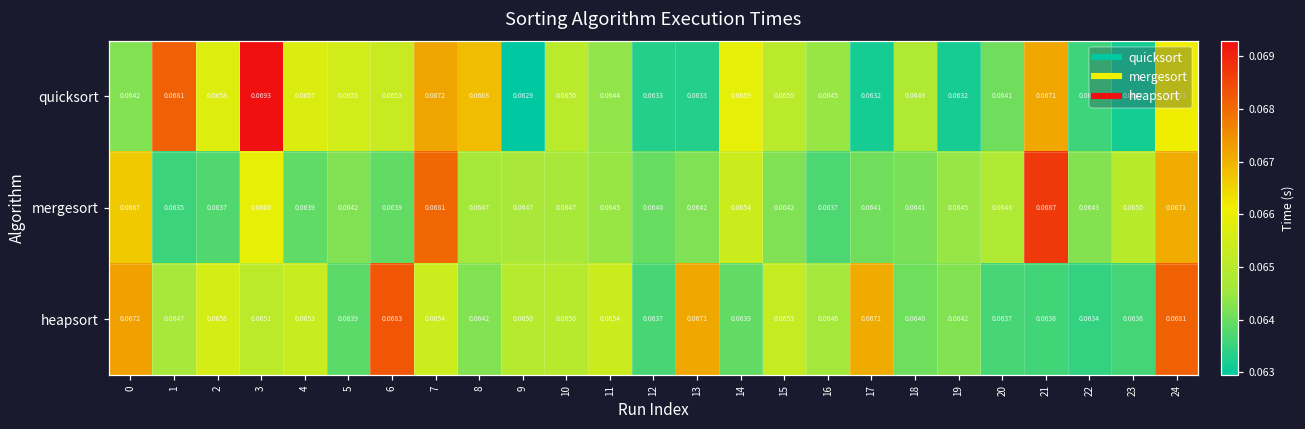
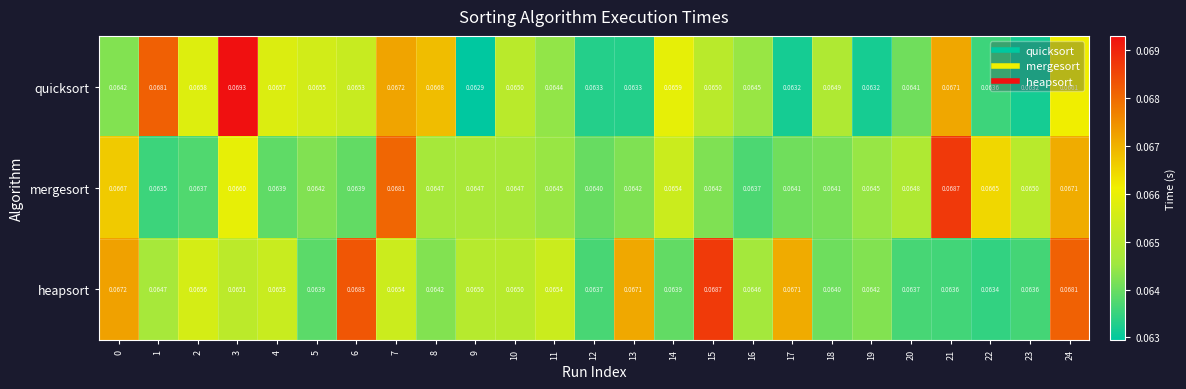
mergesort, 22: 0.0643 -> 0.0665
heapsort, 15: 0.0653 -> 0.0687
